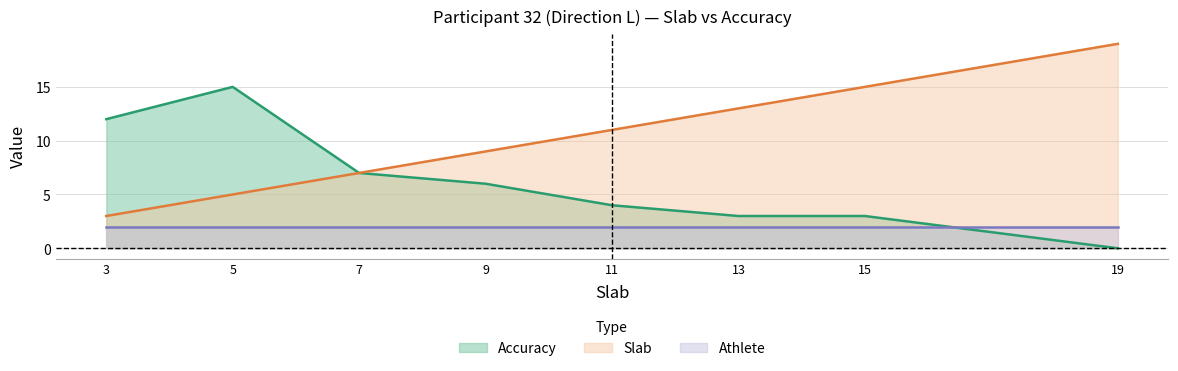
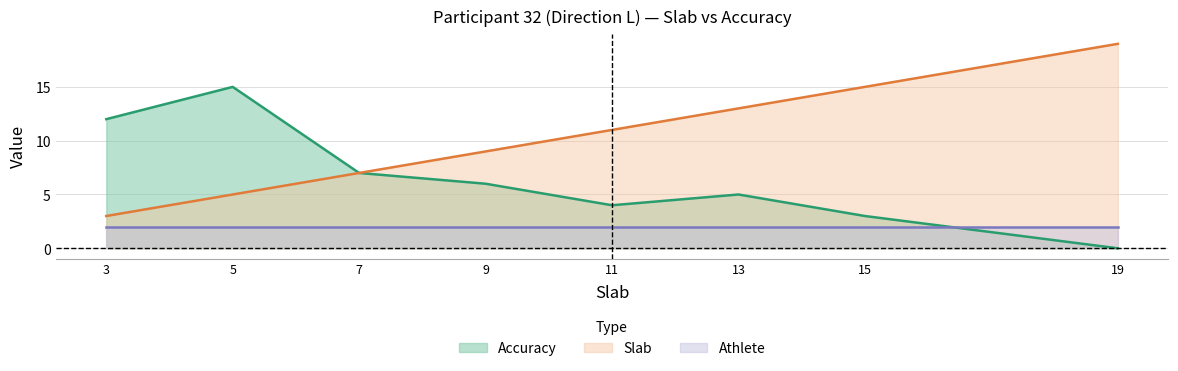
Accuracy, 13: 3 -> 5
